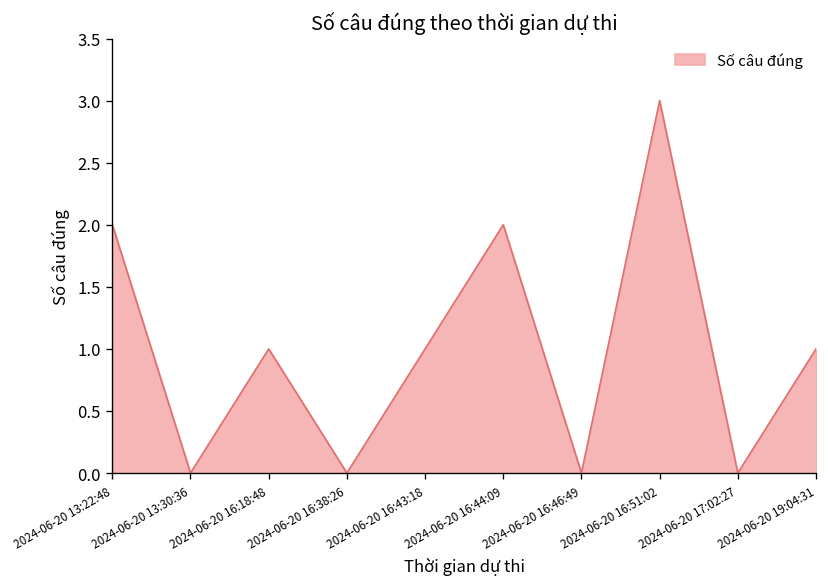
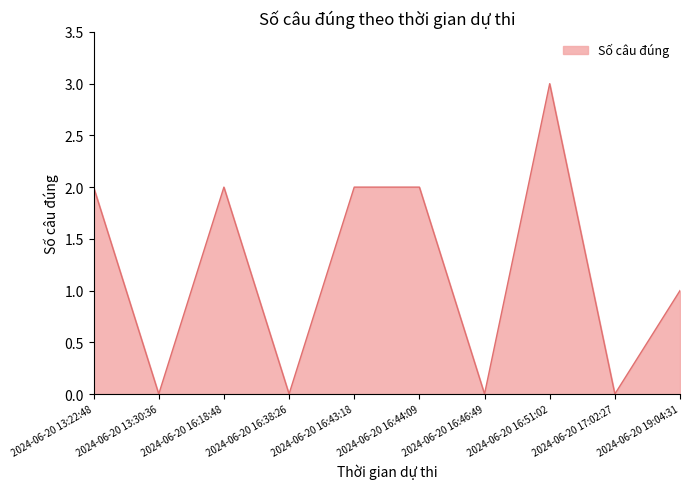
2024-06-20 16:18:48: 1 -> 2
2024-06-20 16:43:18: 1 -> 2
